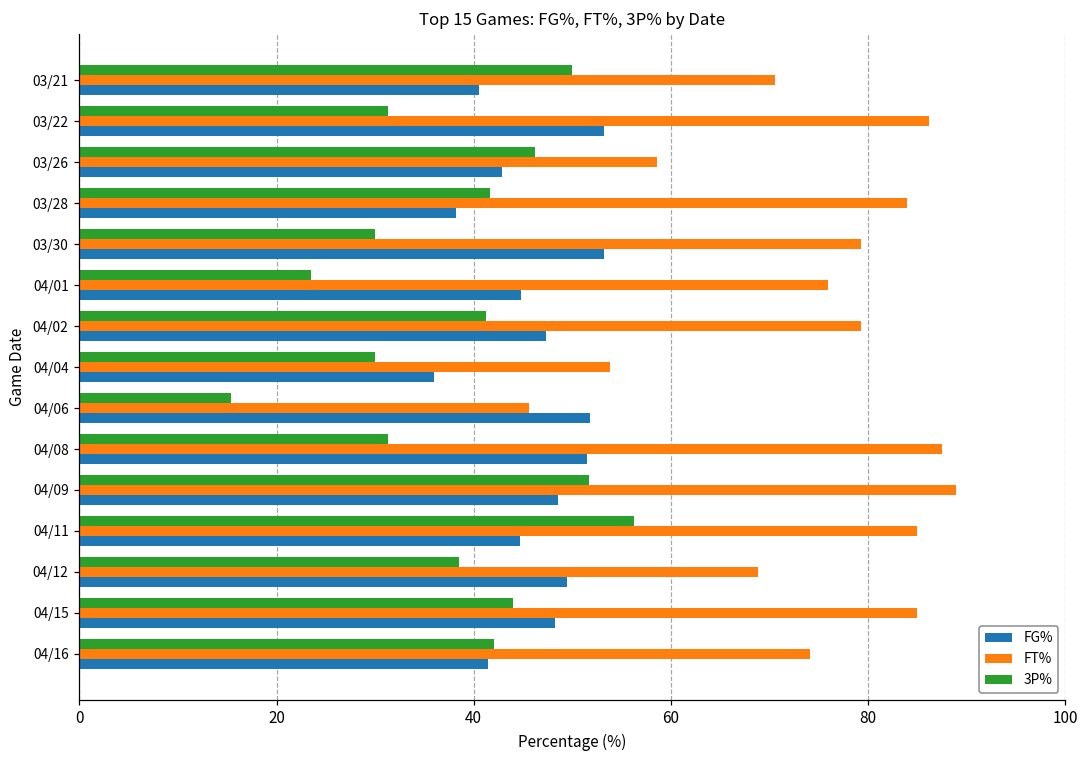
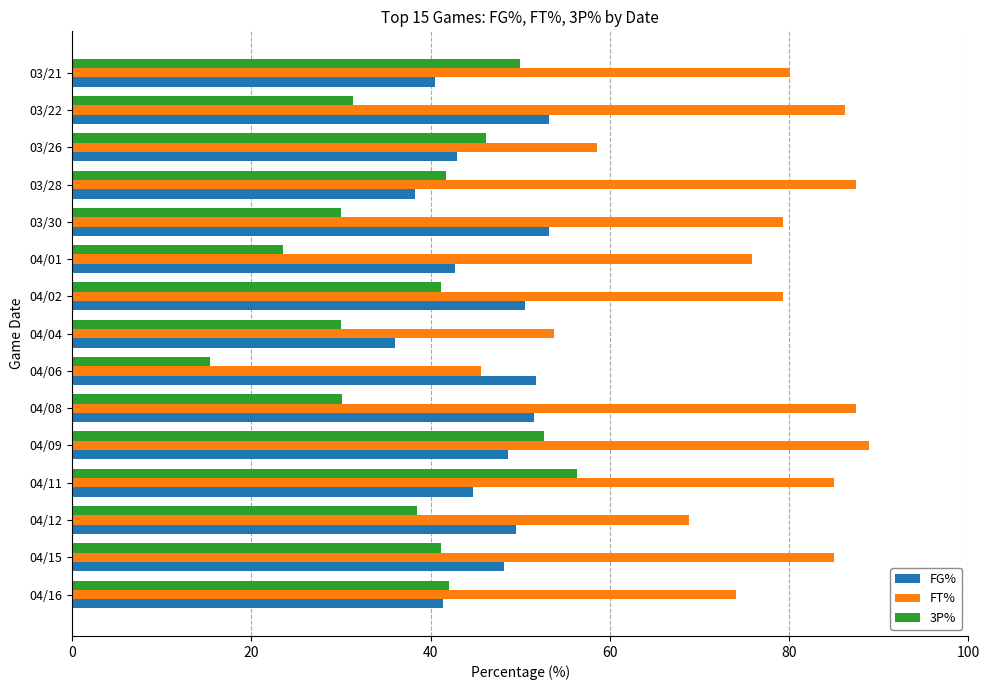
FT%, 03/21: 71 -> 80
FT%, 03/28: 84 -> 88
FG%, 04/01: 45 -> 43
FG%, 04/02: 47 -> 51
3P%, 04/08: 31 -> 30
3P%, 04/09: 52 -> 53
3P%, 04/15: 44 -> 41
